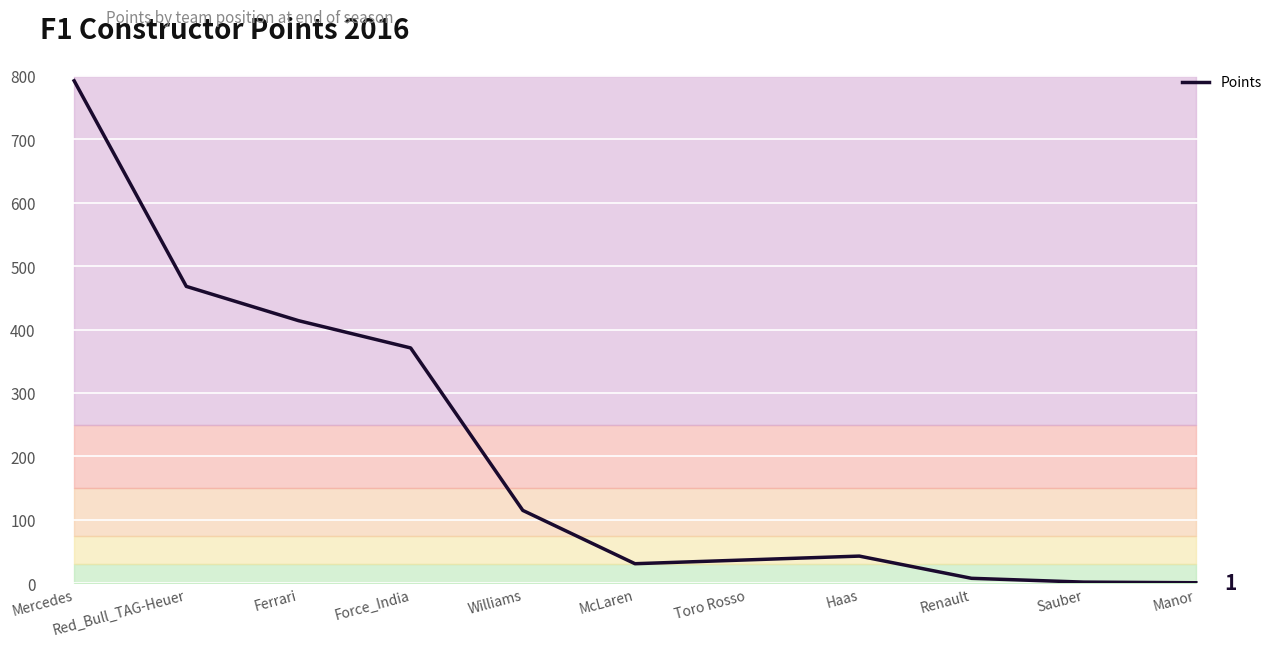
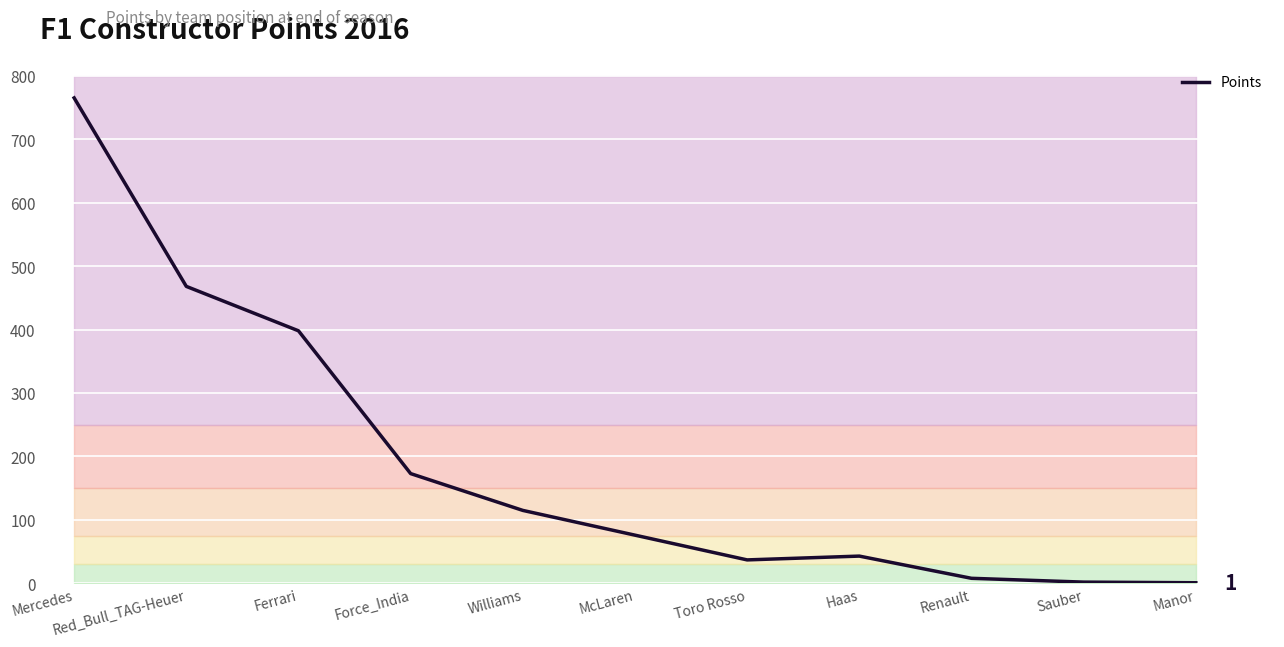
Points, Mercedes: 790 -> 770
Points, Ferrari: 410 -> 400
Points, Force_India: 370 -> 170
Points, McLaren: 30 -> 80
